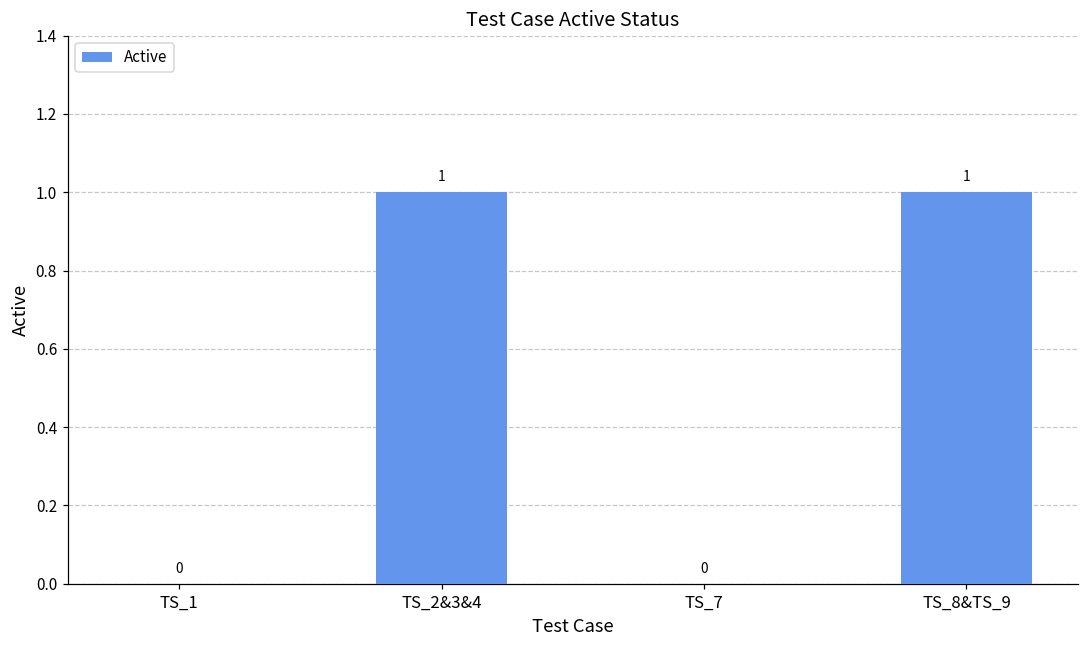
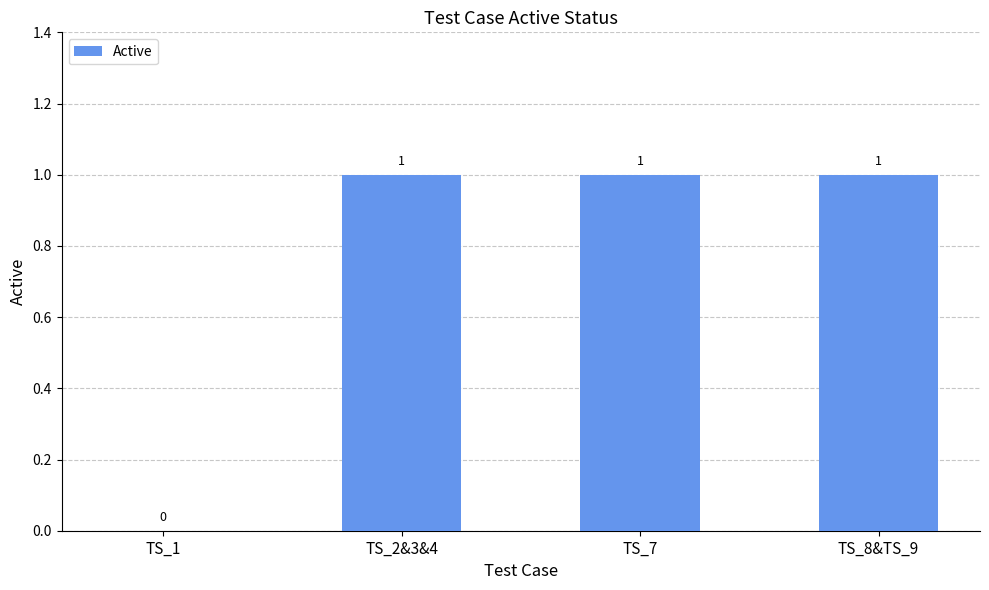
TS_7: 0 -> 1
